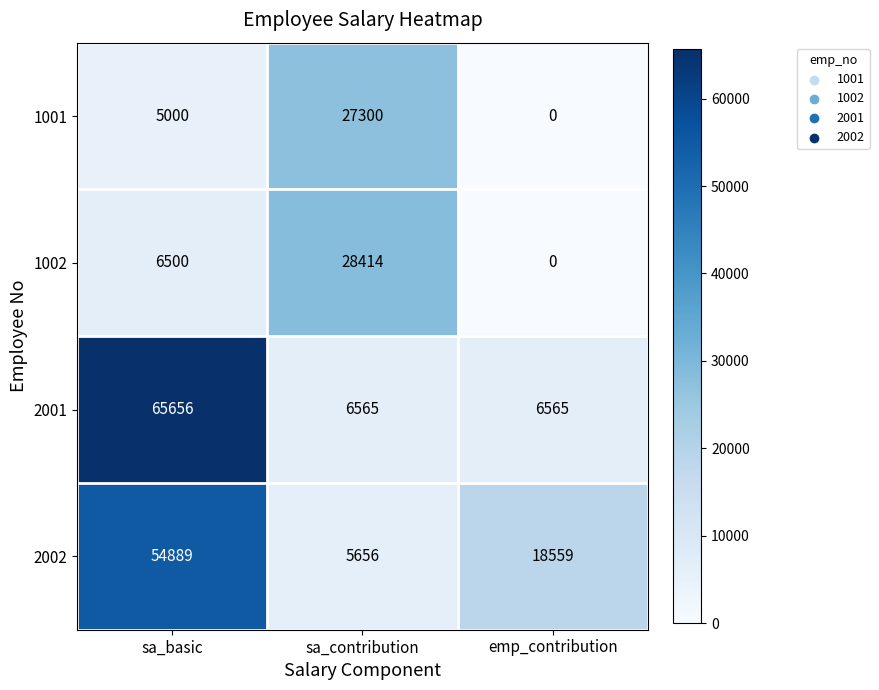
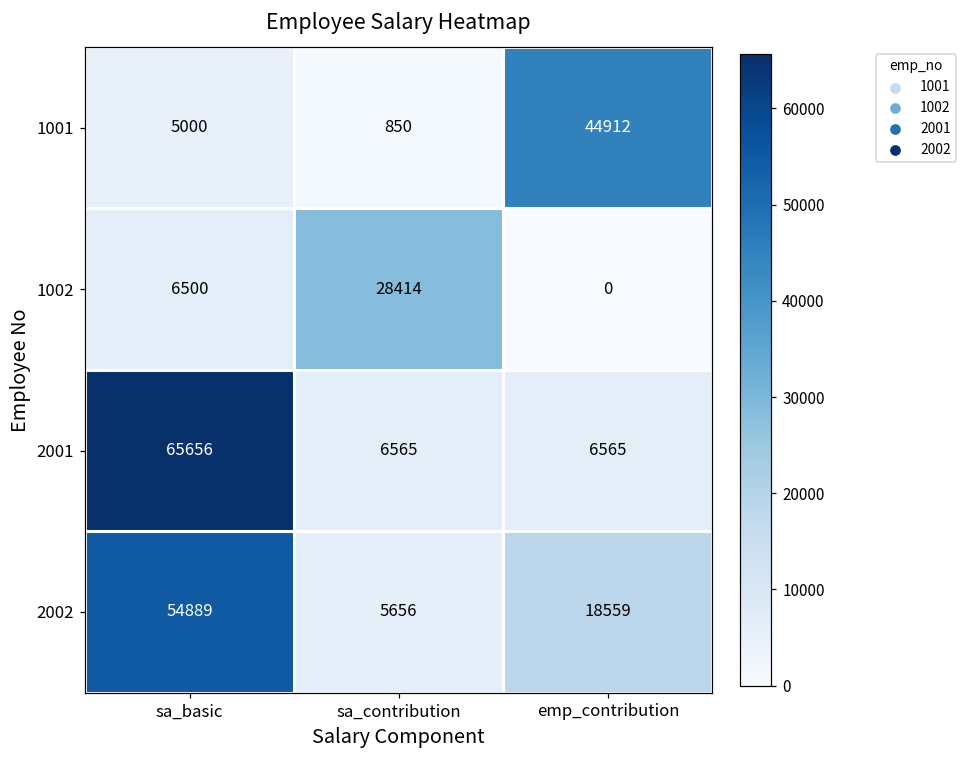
1001, sa_contribution: 27300 -> 850
1001, emp_contribution: 0 -> 44912
